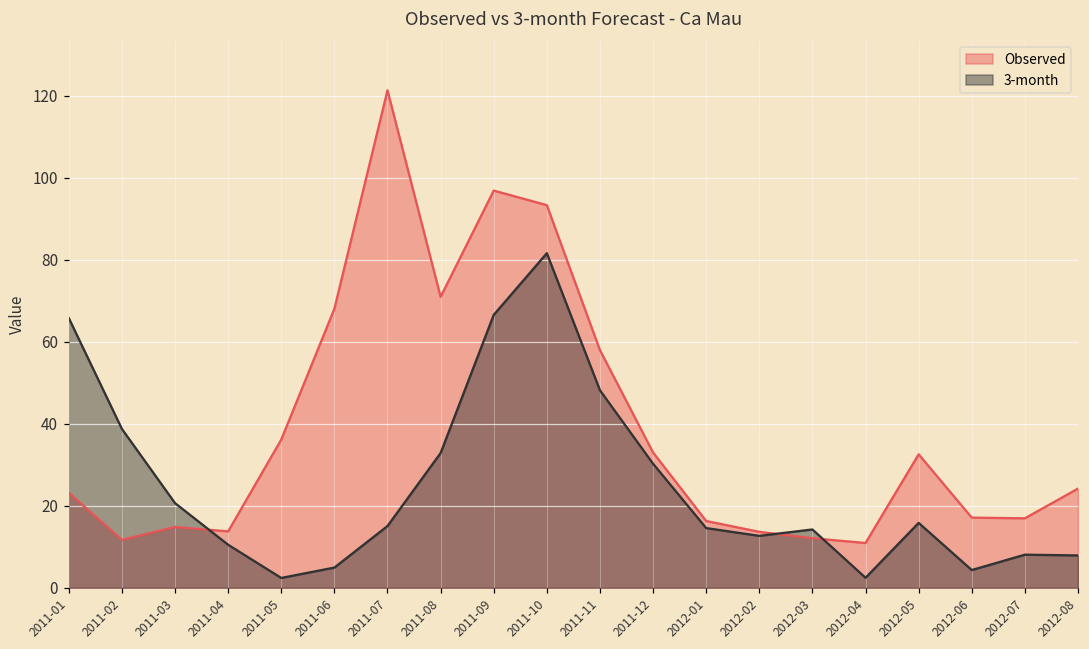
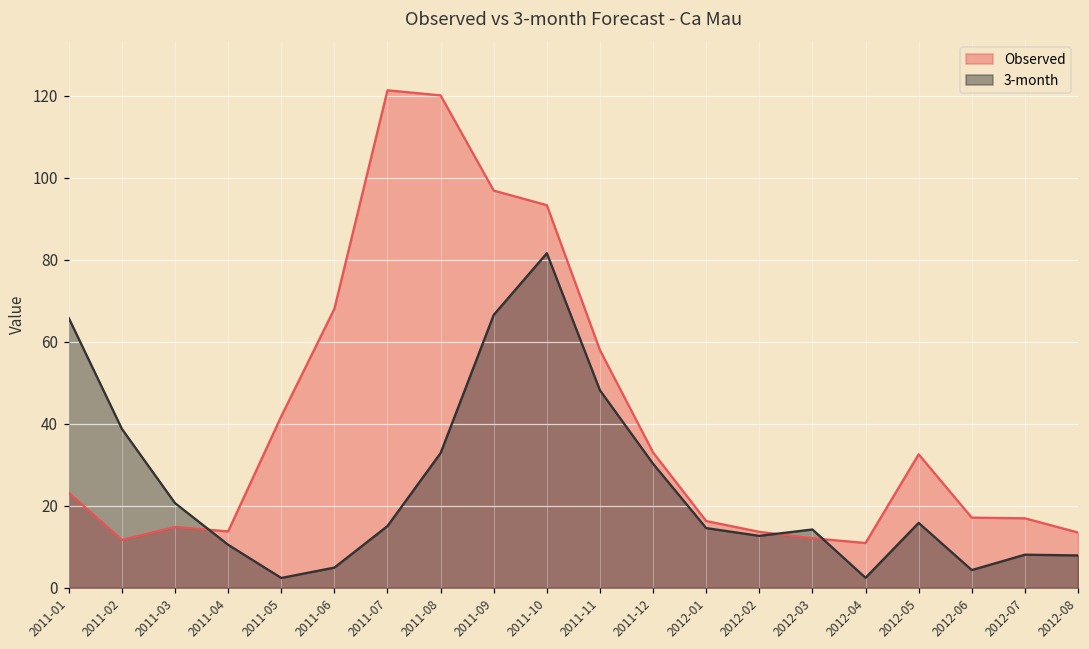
Observed, 2011-05: 36 -> 42
Observed, 2011-08: 71 -> 120
Observed, 2012-08: 24 -> 13
